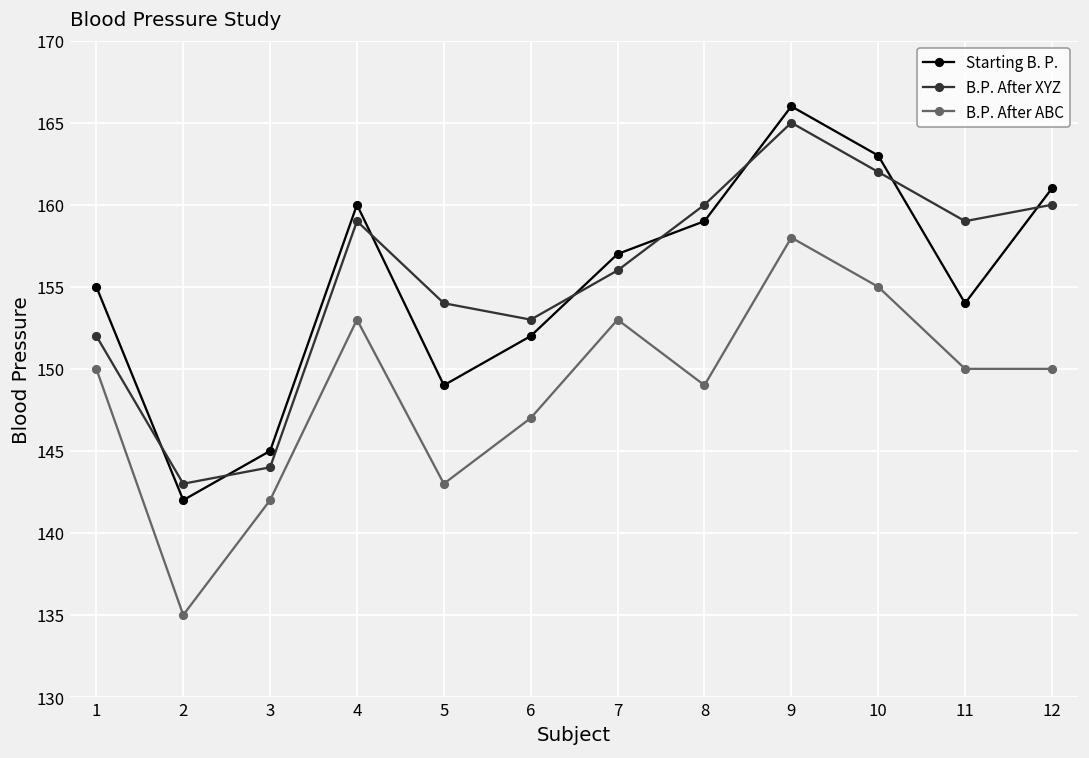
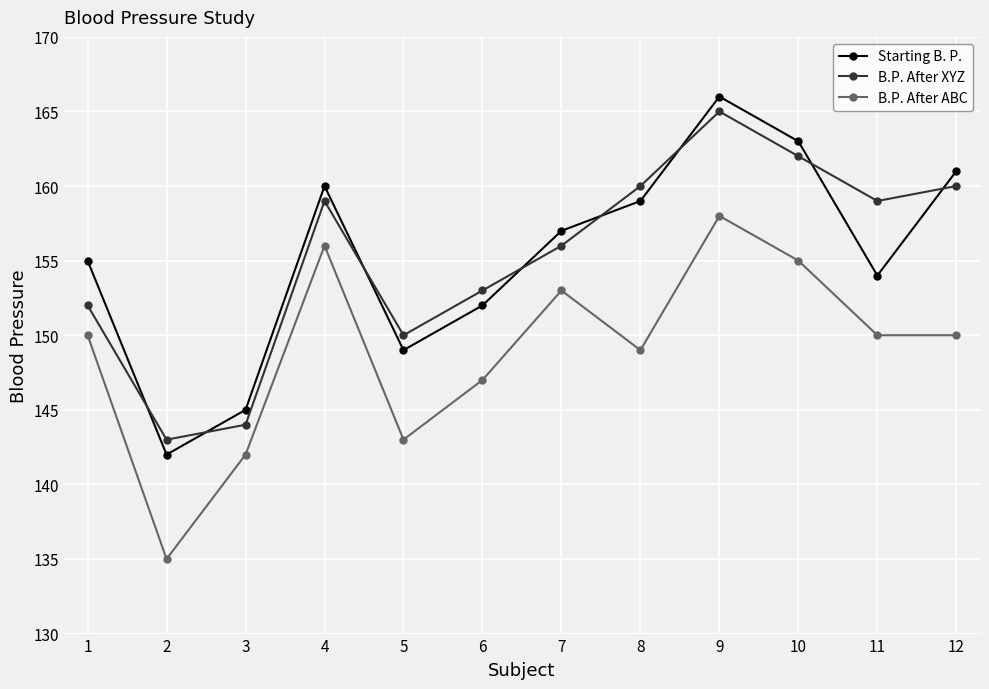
B.P. After ABC, 4: 153 -> 156
B.P. After XYZ, 5: 154 -> 150
